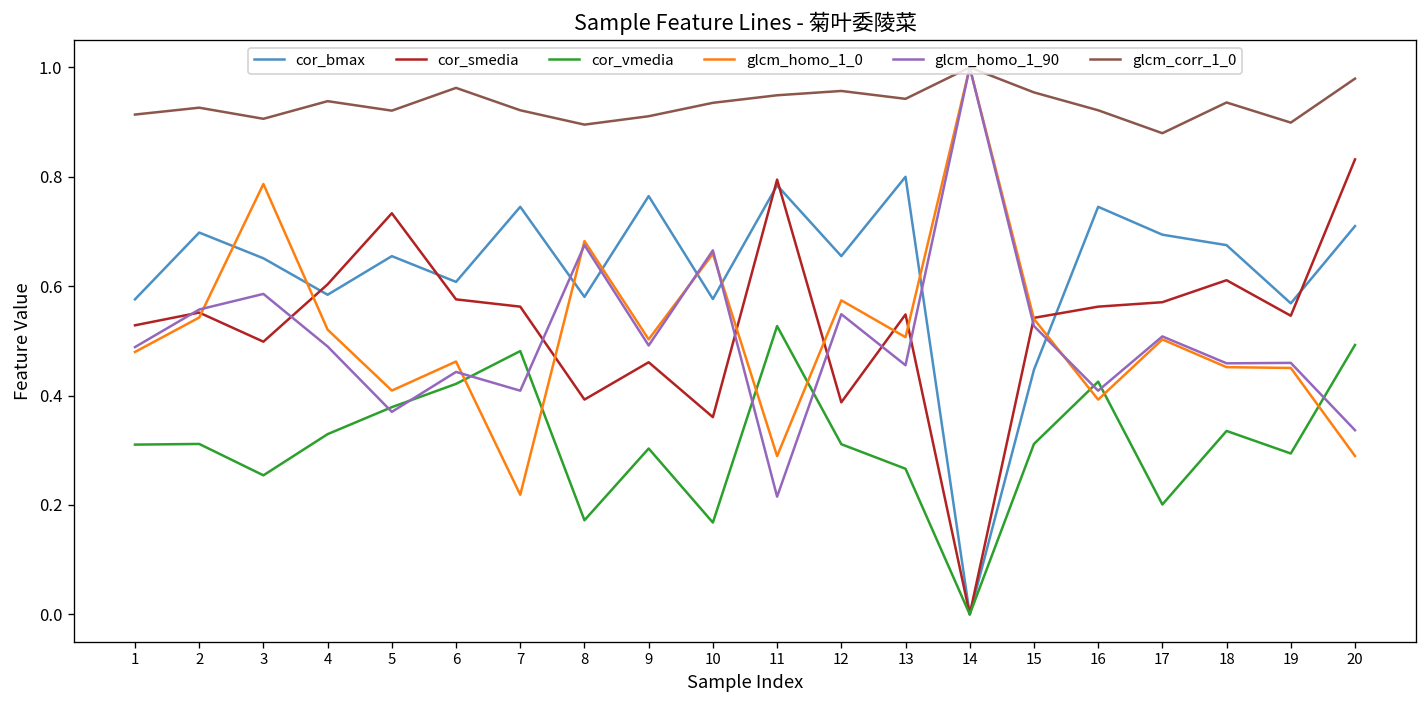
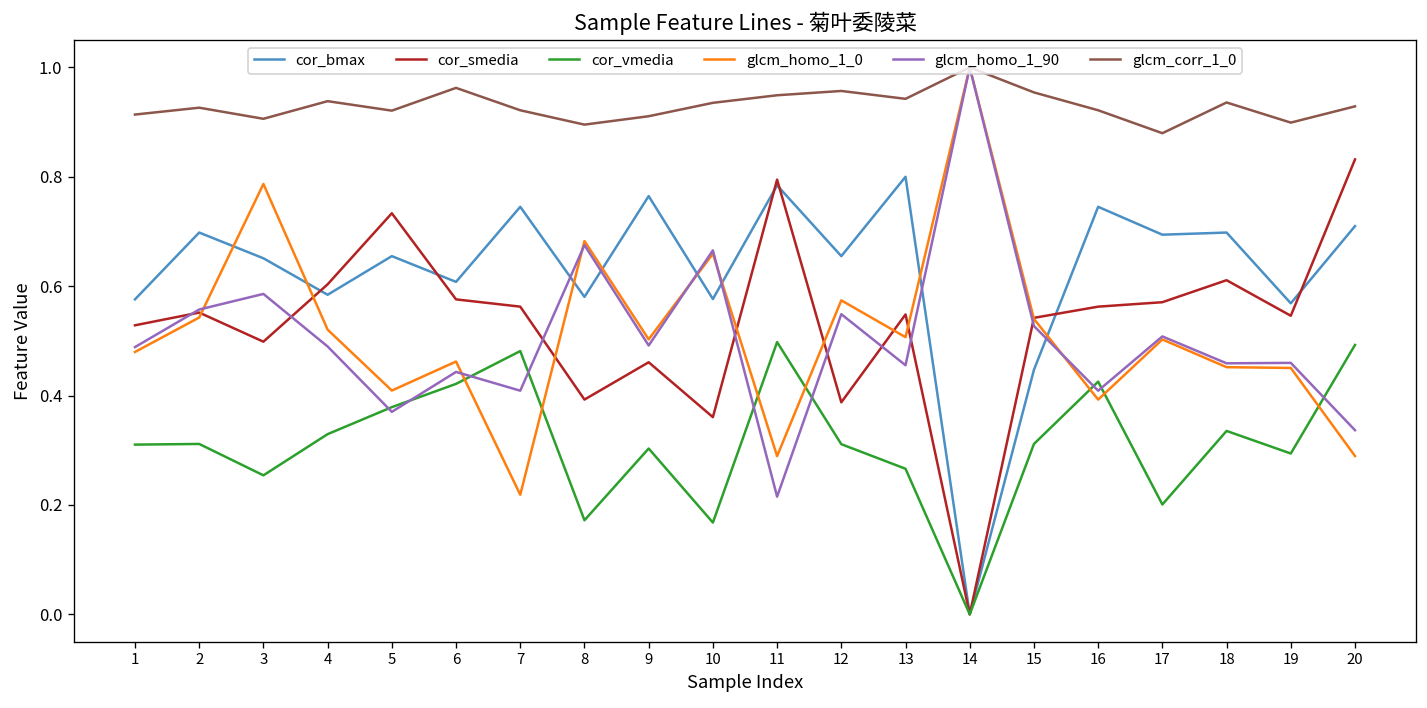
cor_vmedia, 11: 0.53 -> 0.50
cor_bmax, 18: 0.67 -> 0.70
glcm_corr_1_0, 20: 0.98 -> 0.93
